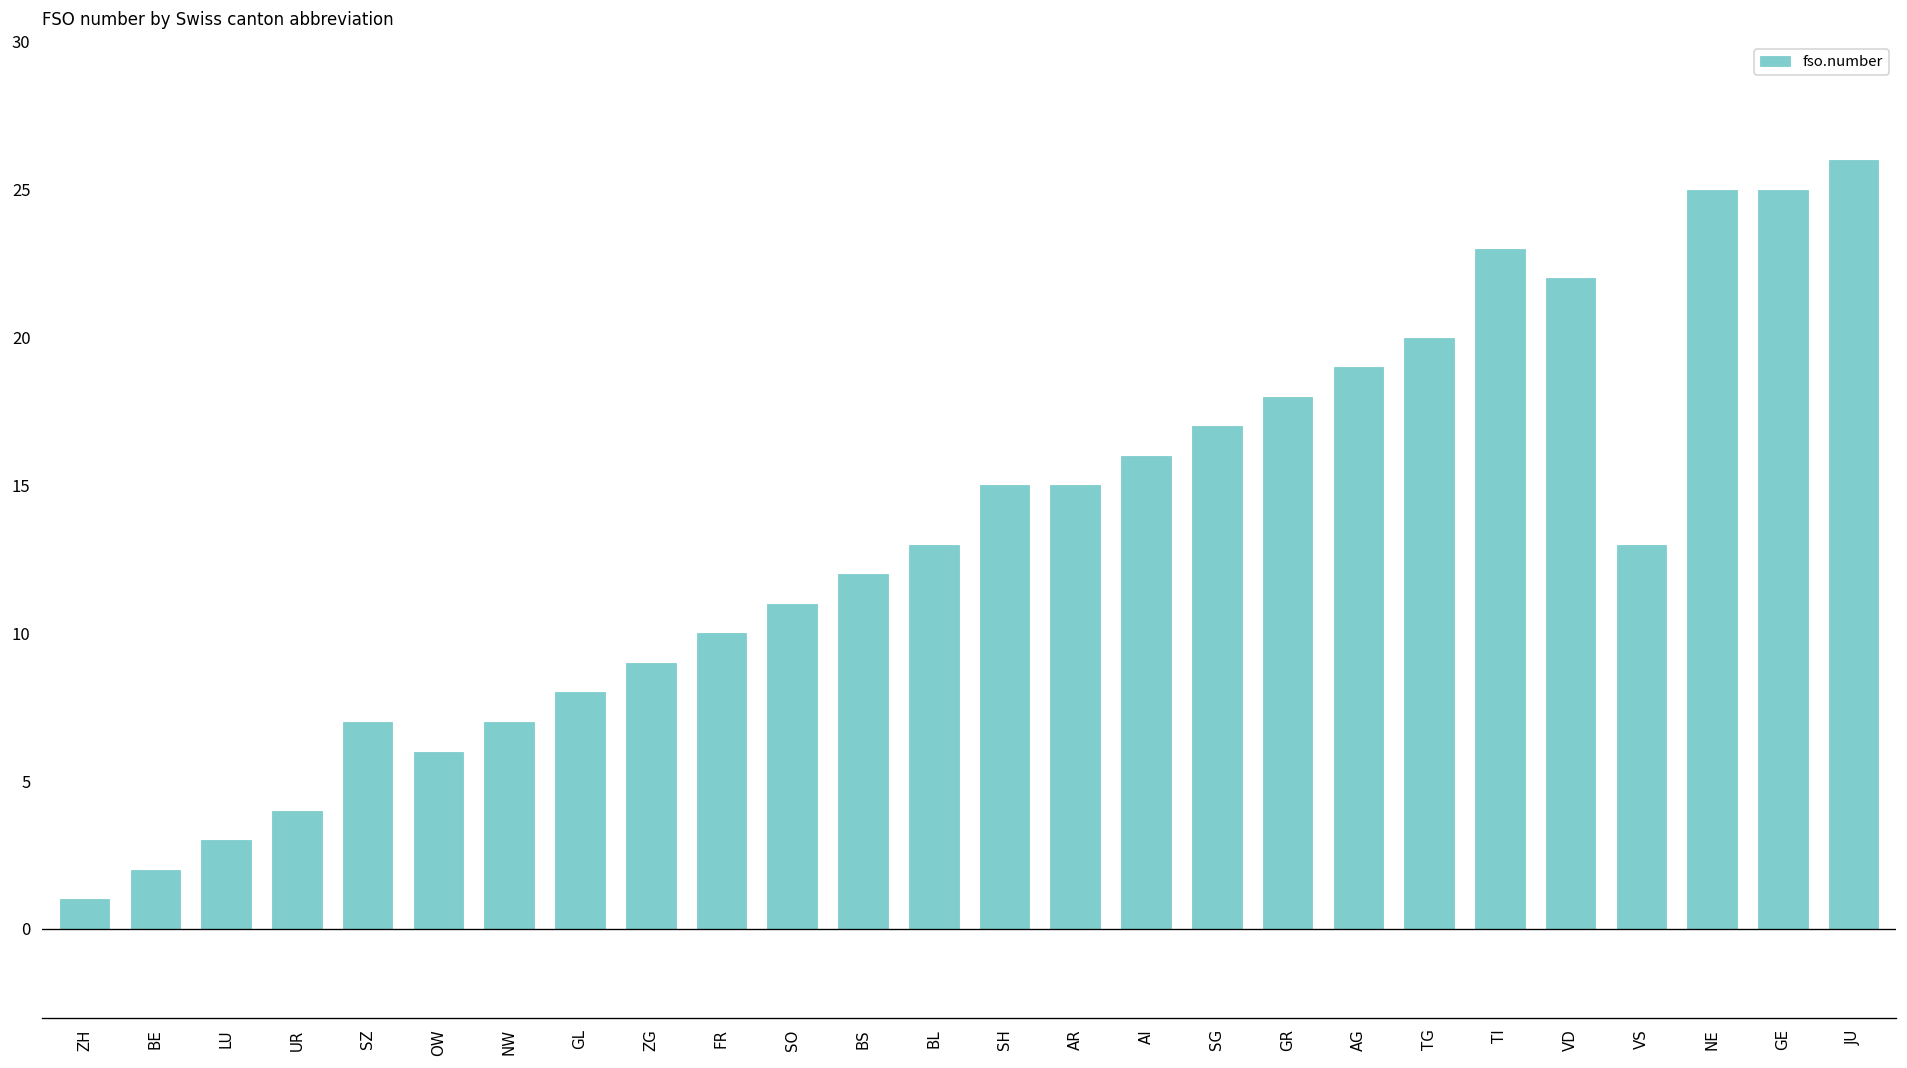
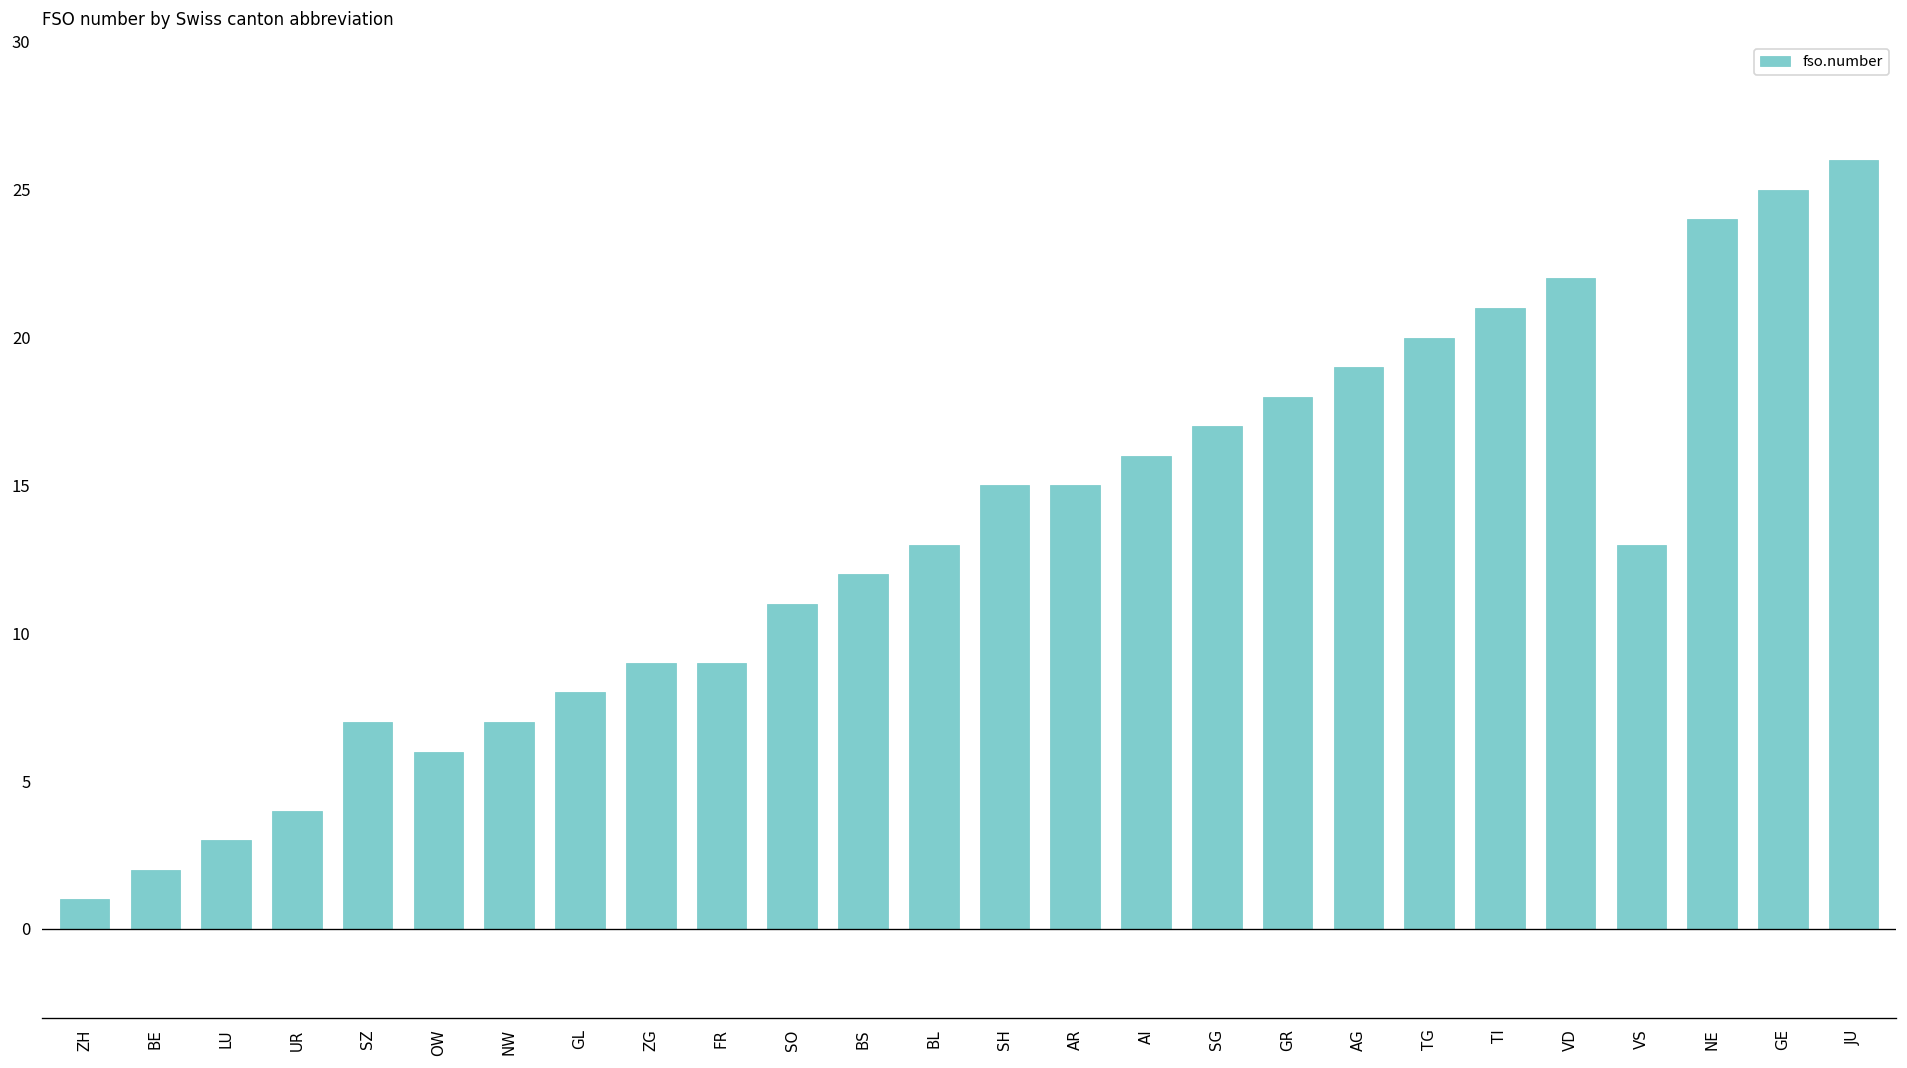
FR: 10 -> 9
TI: 23 -> 21
NE: 25 -> 24
